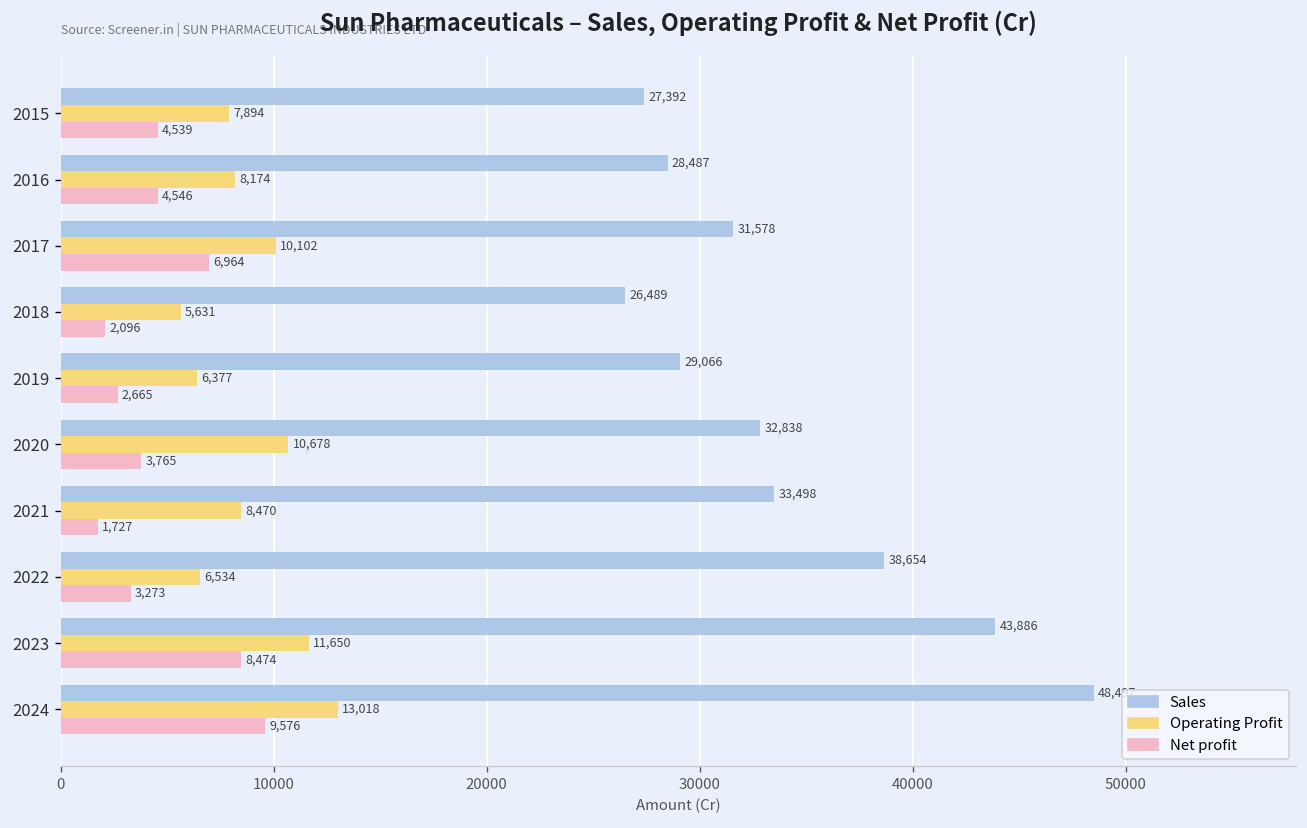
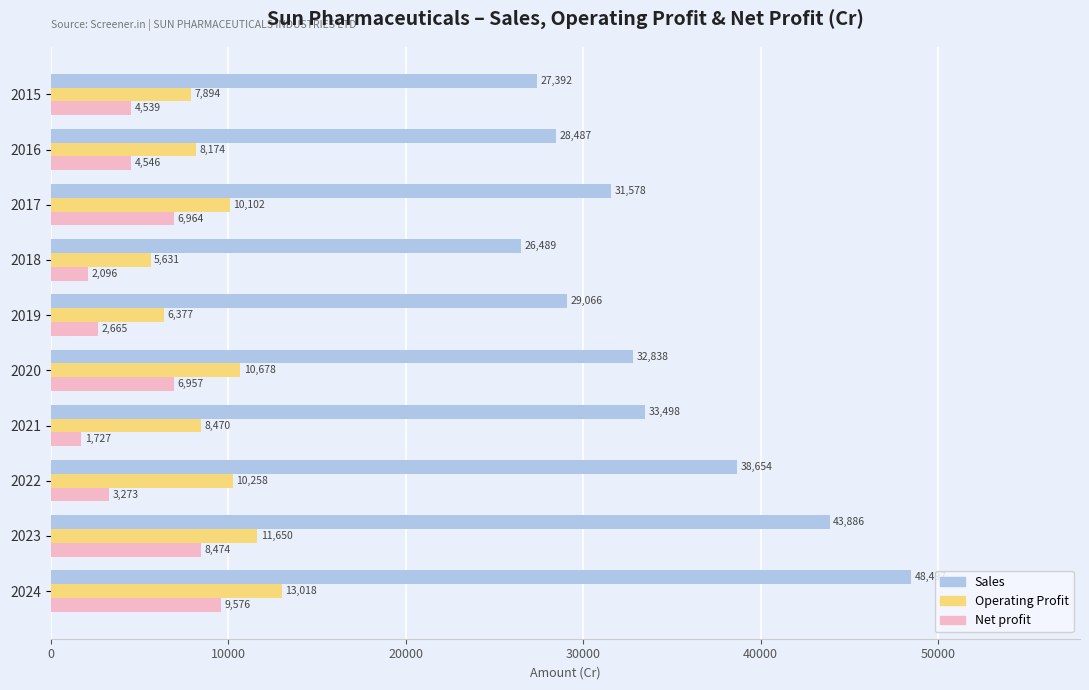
Net profit, 2020: 3,765 -> 6,957
Operating Profit, 2022: 6,534 -> 10,258
